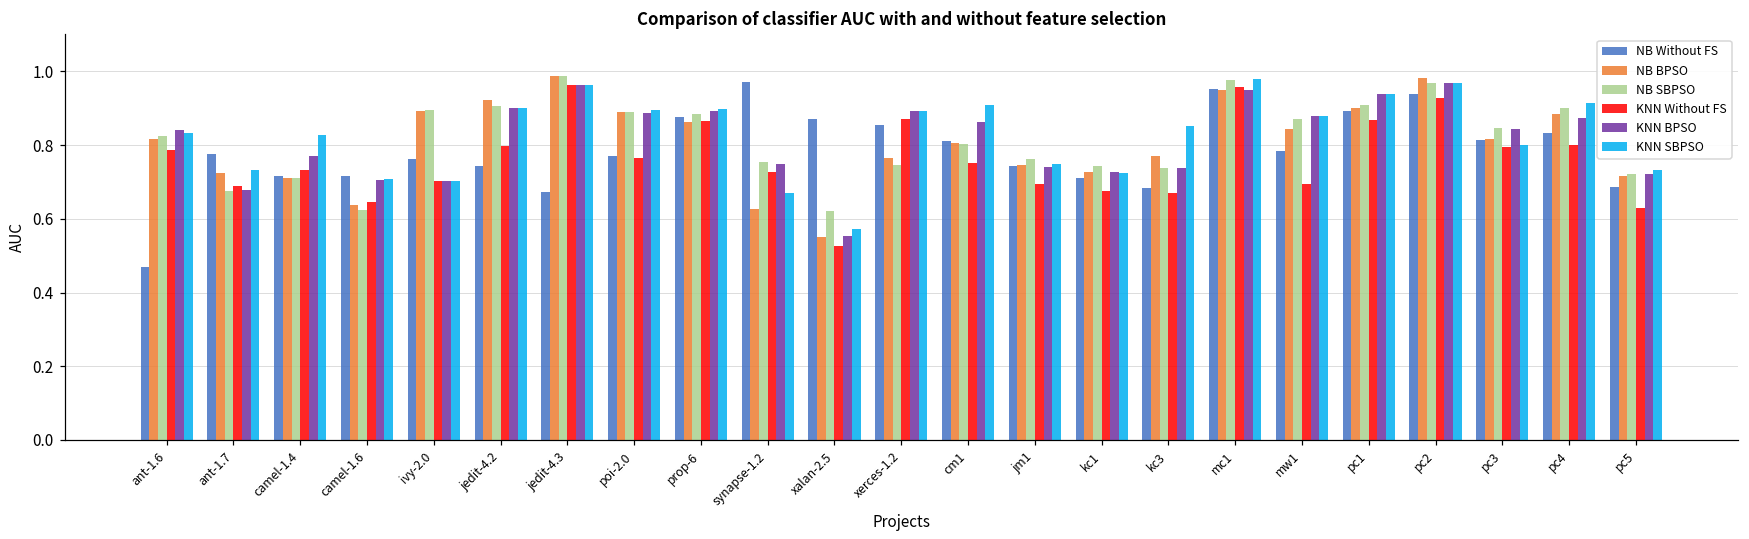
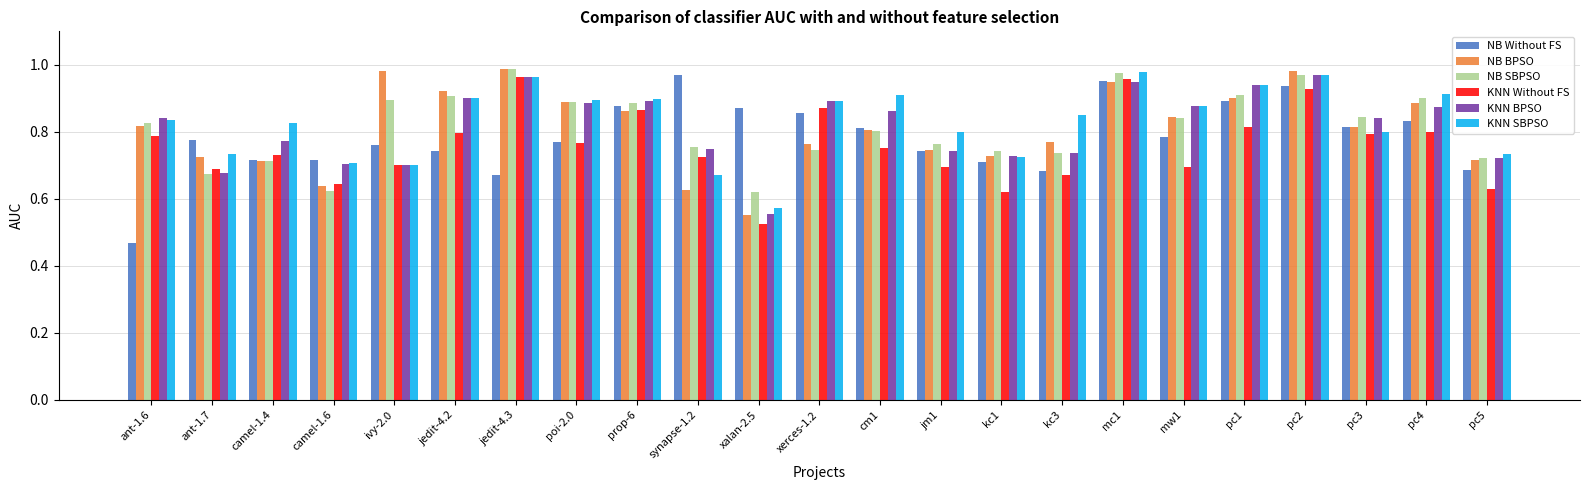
NB BPSO, ivy-2.0: 0.89 -> 0.98
KNN SBPSO, jm1: 0.75 -> 0.80
KNN Without FS, kc1: 0.67 -> 0.62
NB SBPSO, mw1: 0.87 -> 0.84
KNN Without FS, pc1: 0.87 -> 0.81
